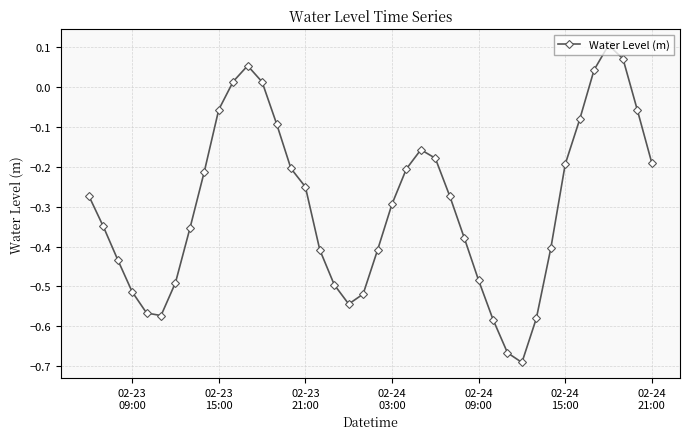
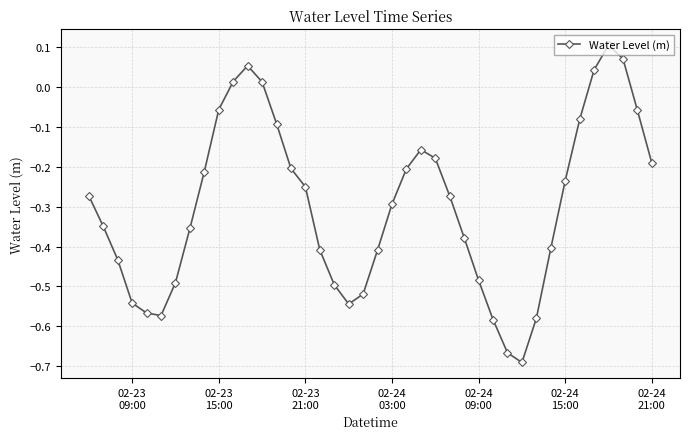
02-23 09:00: -0.51 -> -0.54
02-24 15:00: -0.19 -> -0.23
